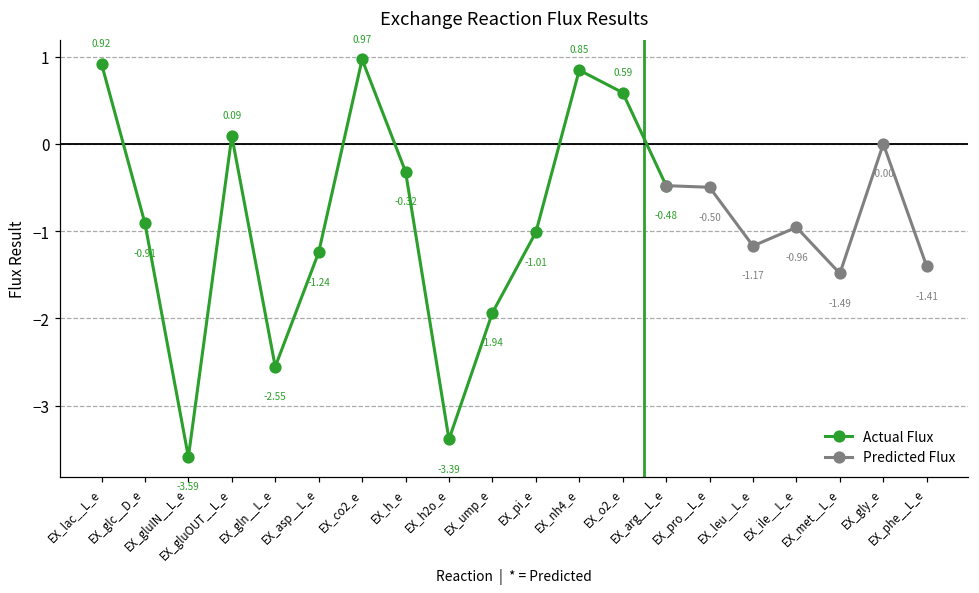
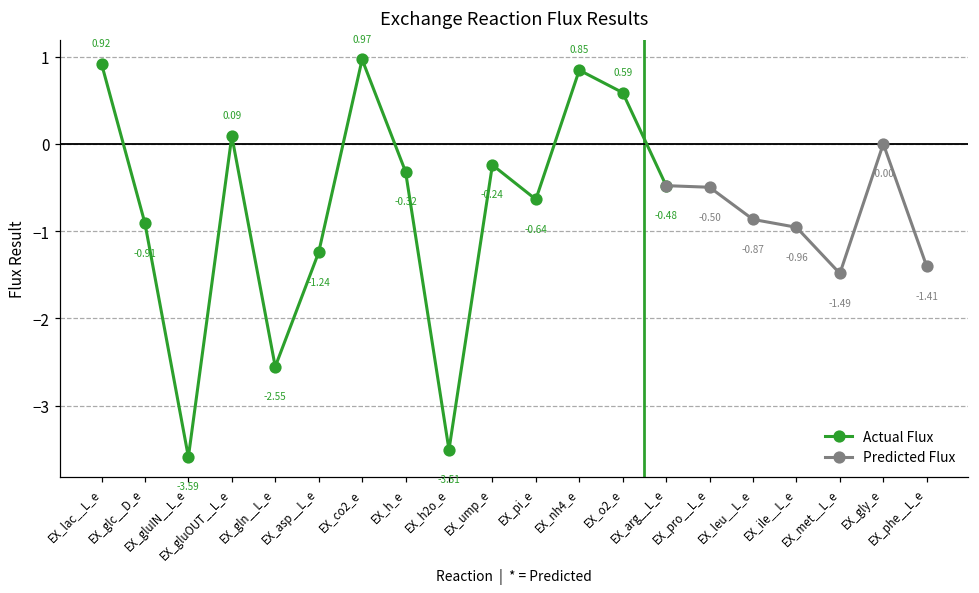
Actual Flux, EX_h2o_e: -3.39 -> -3.51
Actual Flux, EX_ump_e: -1.94 -> -0.24
Actual Flux, EX_pi_e: -1.01 -> -0.64
Predicted Flux, EX_leu__L_e: -1.17 -> -0.87
